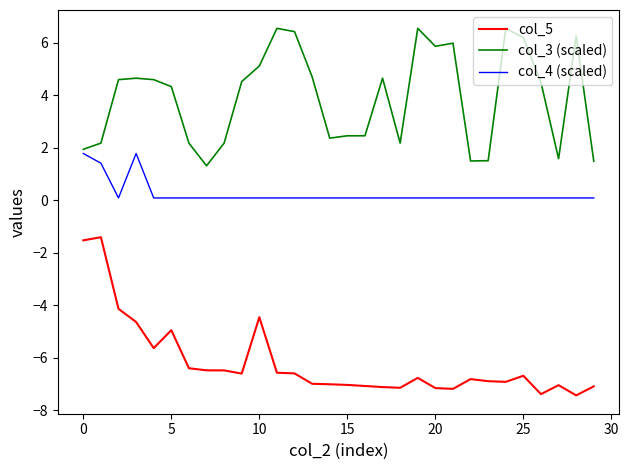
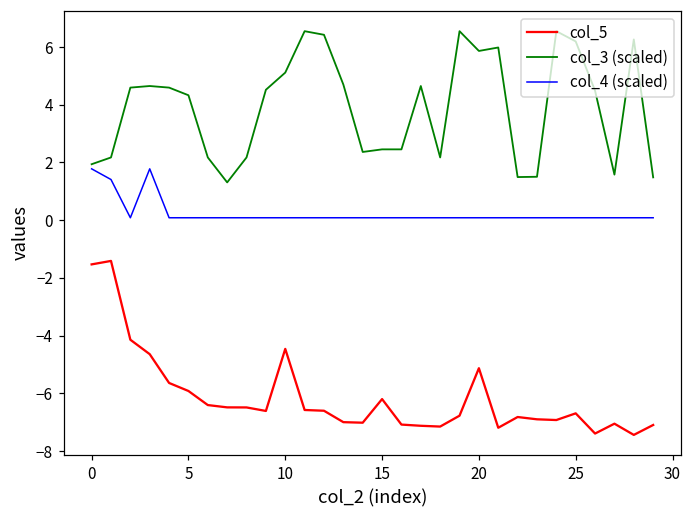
col_5, 5: -5.0 -> -5.9
col_5, 15: -7.0 -> -6.2
col_5, 20: -7.2 -> -5.1
